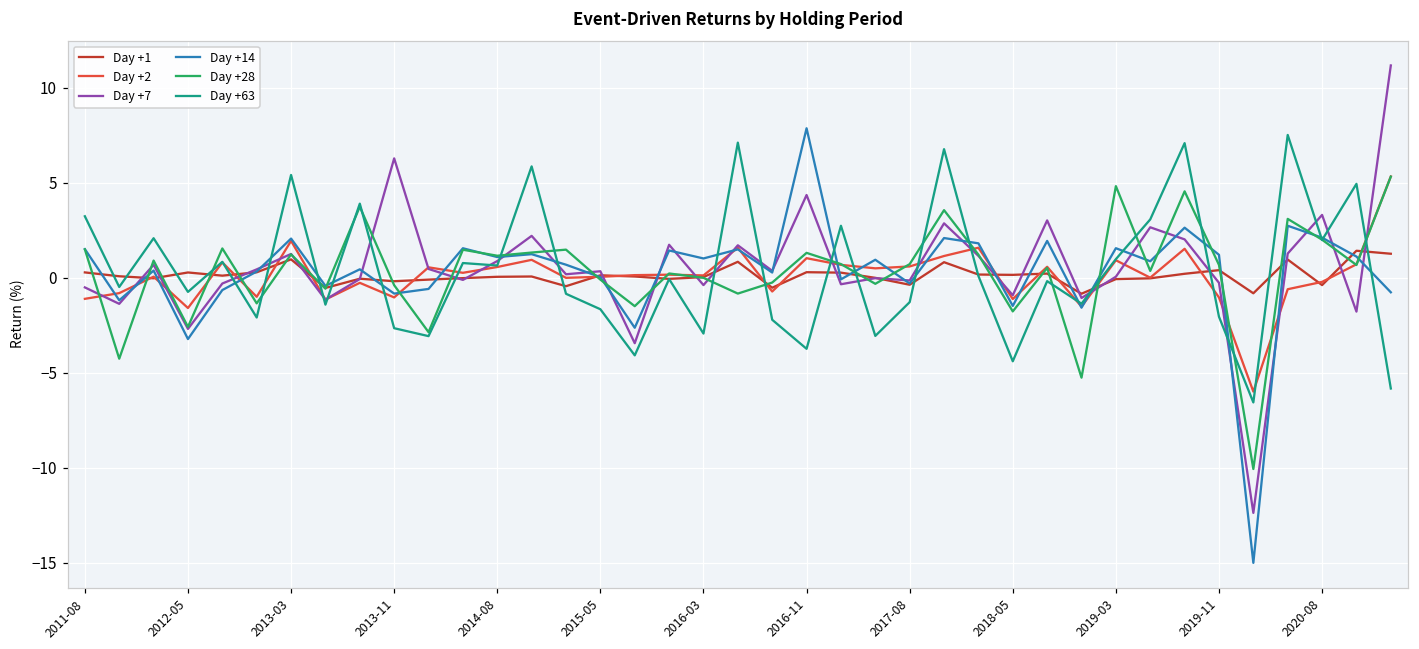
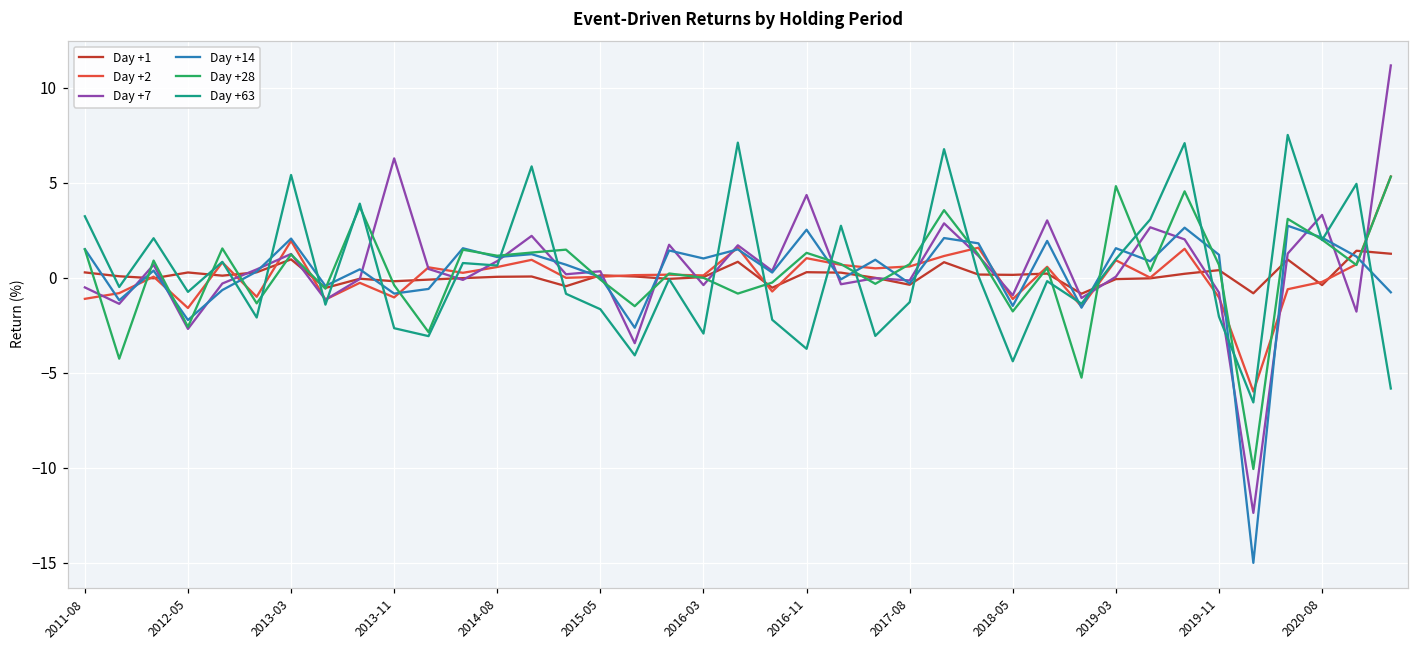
Day +14, 2012-05: -3.2 -> -2.2
Day +14, 2016-11: 7.9 -> 2.5
Day +7, 2019-11: -0.3 -> -0.8
